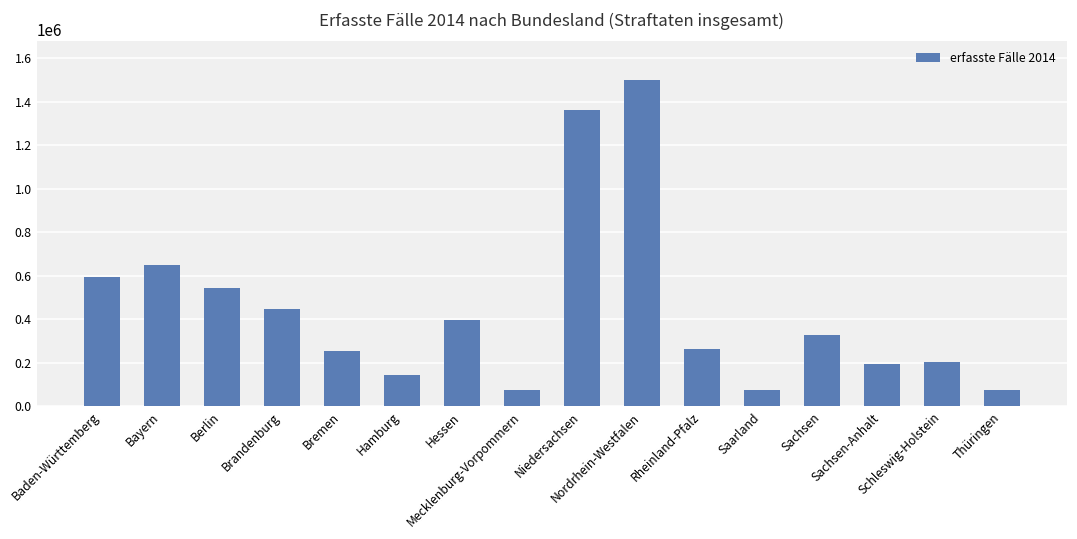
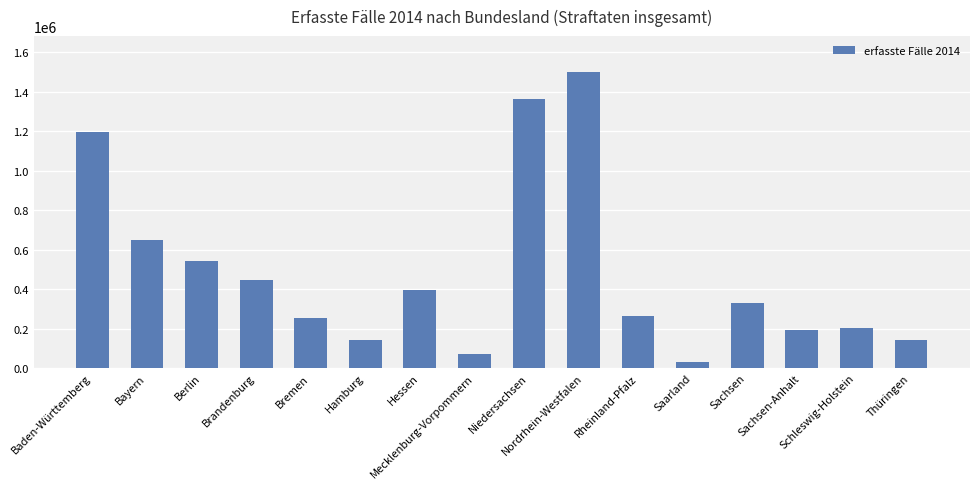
Baden-Württemberg: 590000 -> 1190000
Saarland: 80000 -> 30000
Thüringen: 70000 -> 140000
